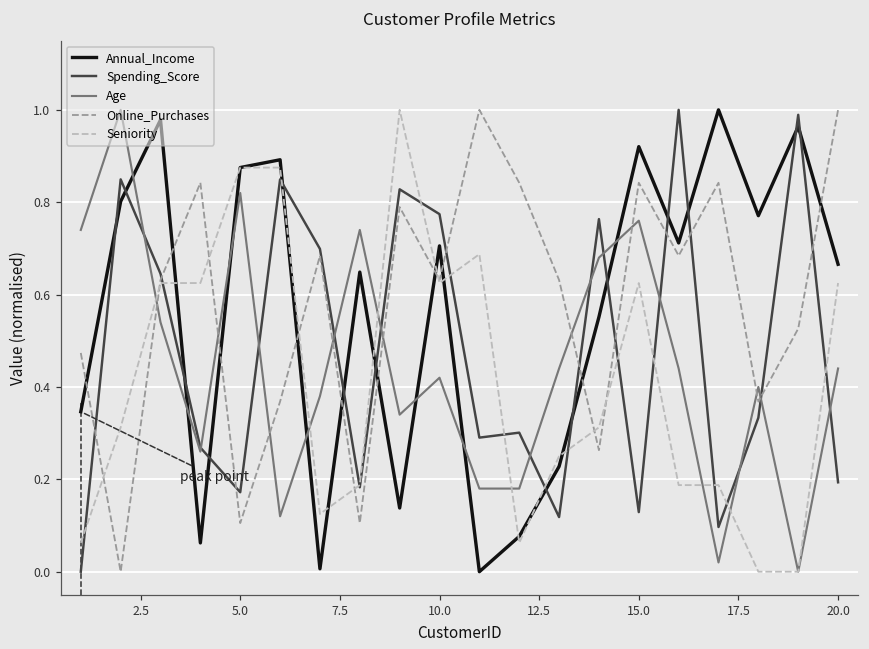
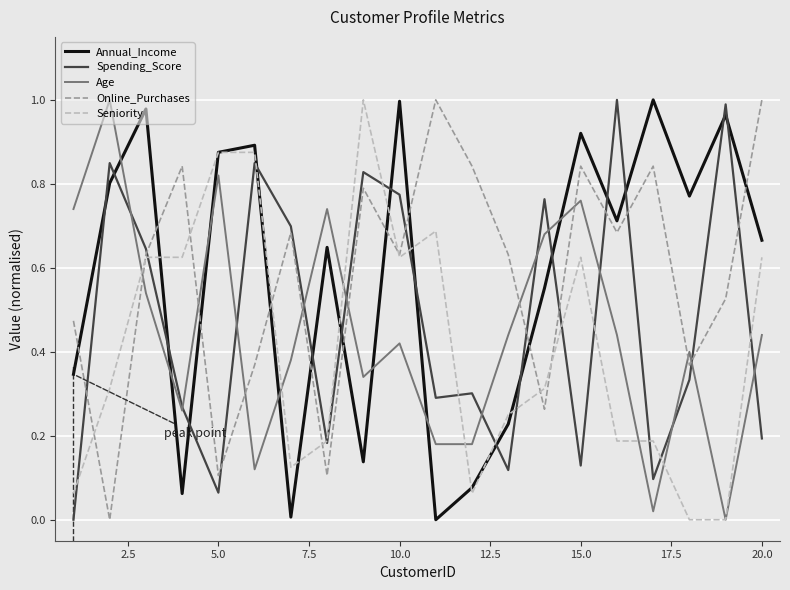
Spending_Score, 5.0: 0.17 -> 0.06
Annual_Income, 10.0: 0.71 -> 1.00
